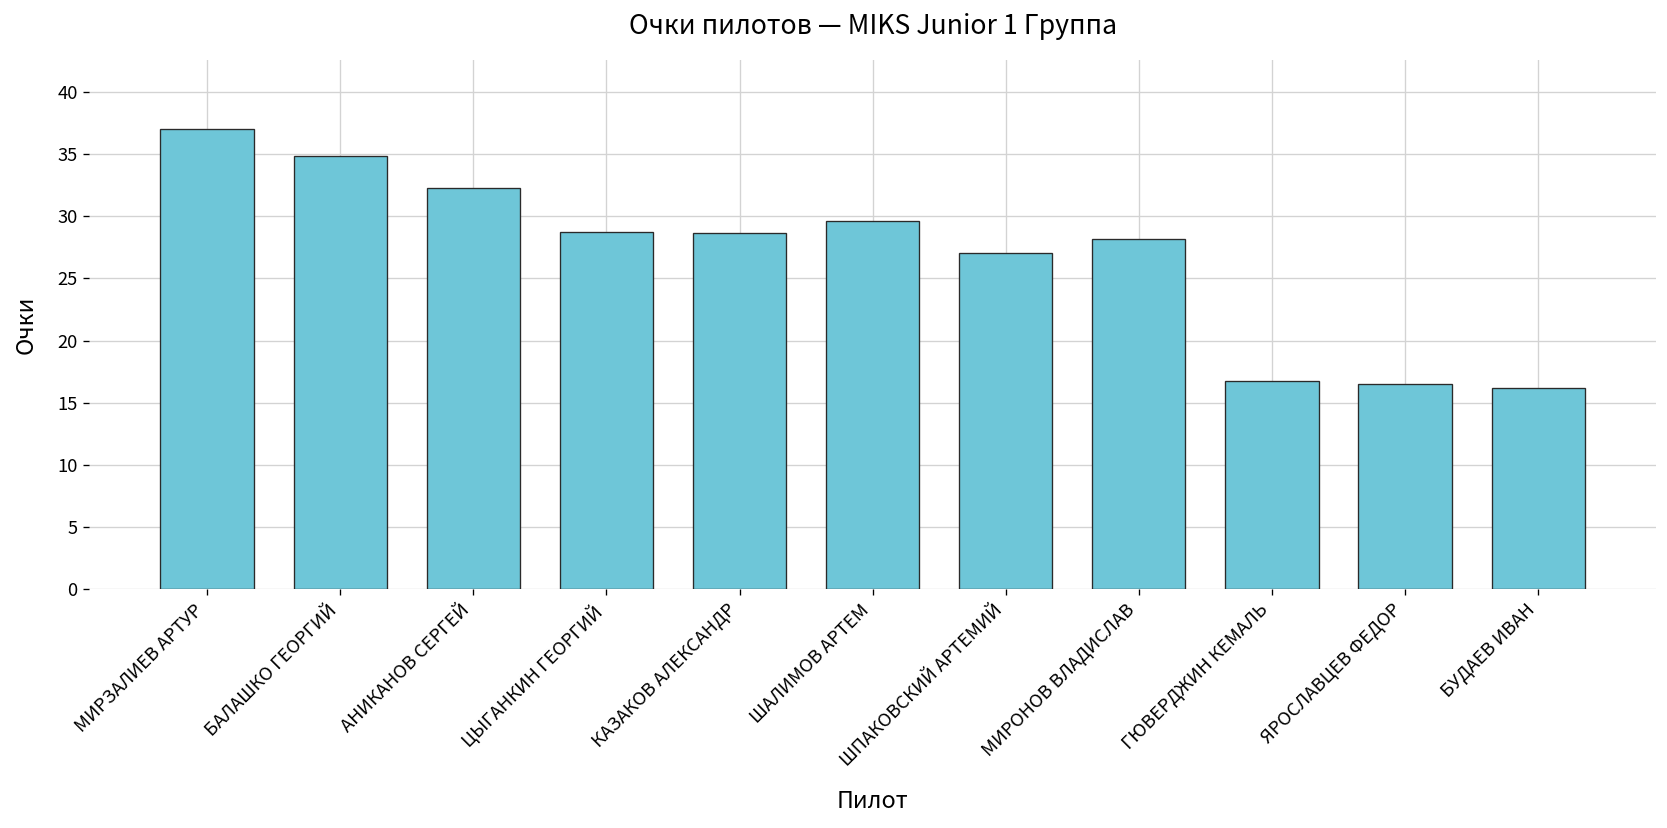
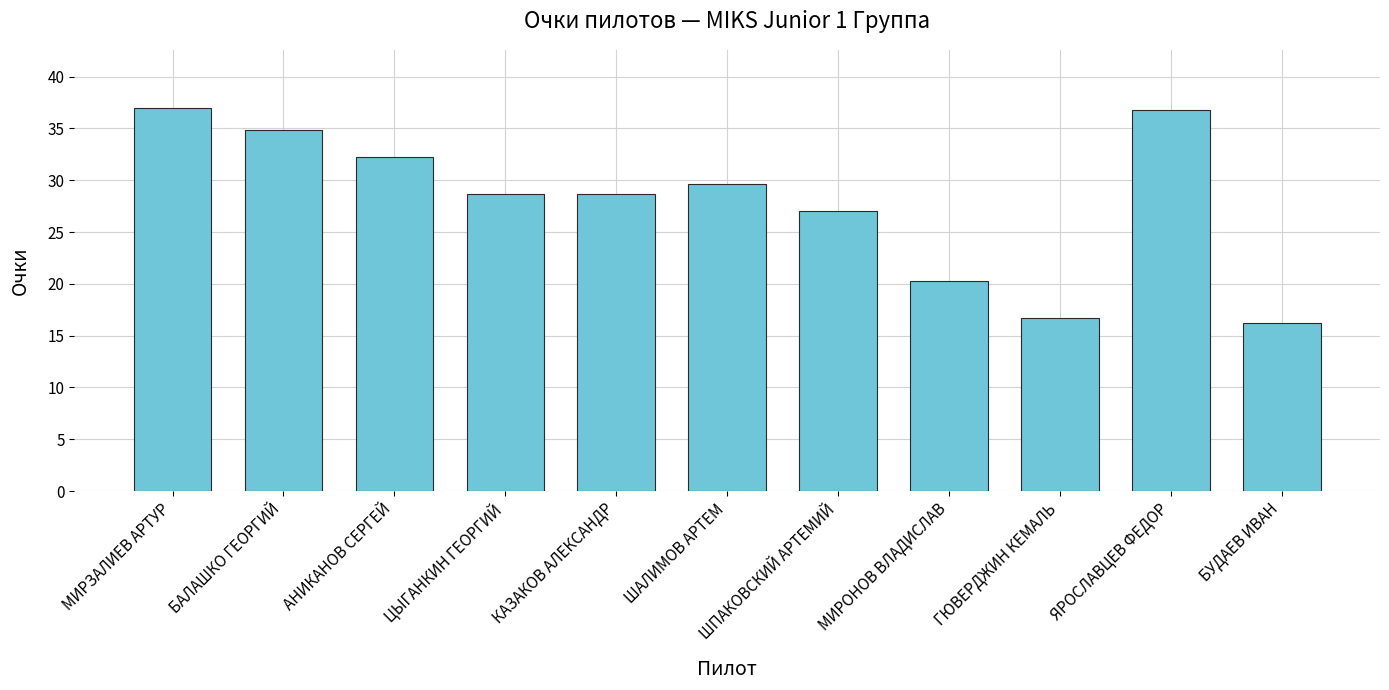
МИРОНОВ ВЛАДИСЛАВ: 28.2 -> 20.3
ЯРОСЛАВЦЕВ ФЕДОР: 16.5 -> 36.8
